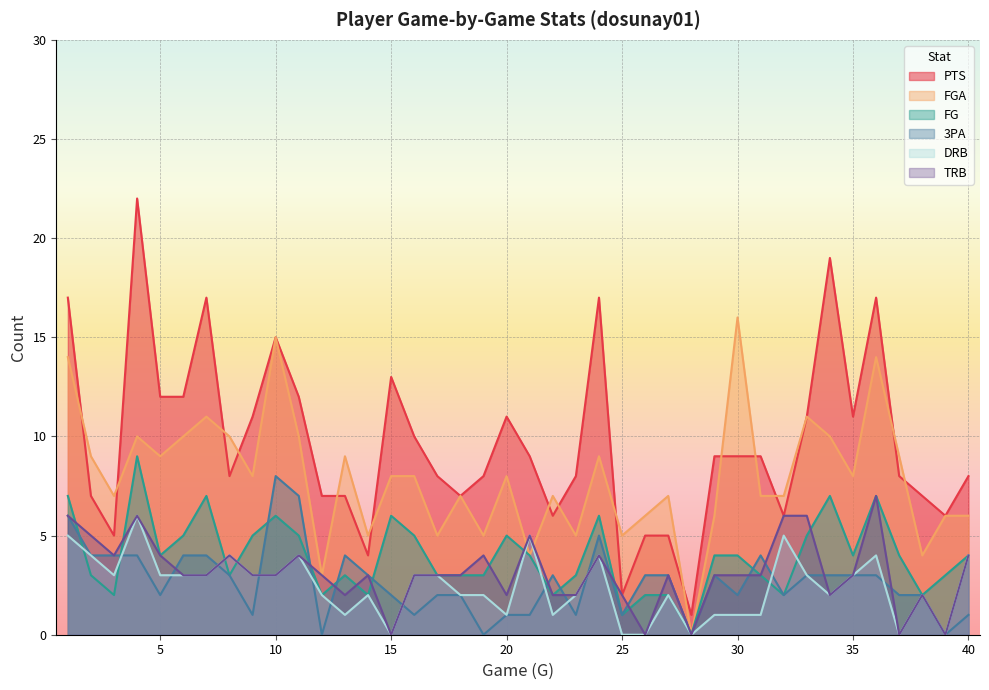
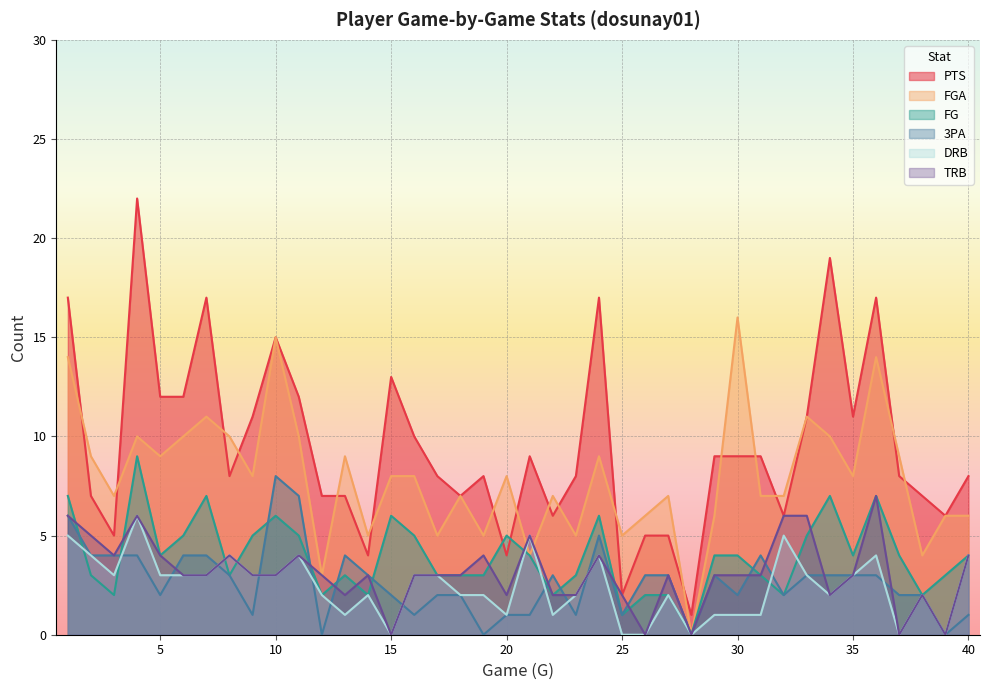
PTS, 20: 11 -> 4
